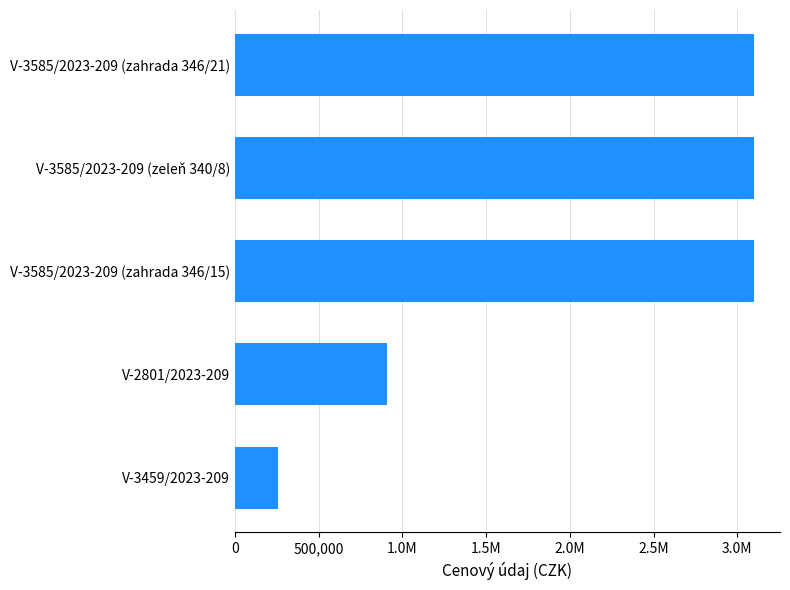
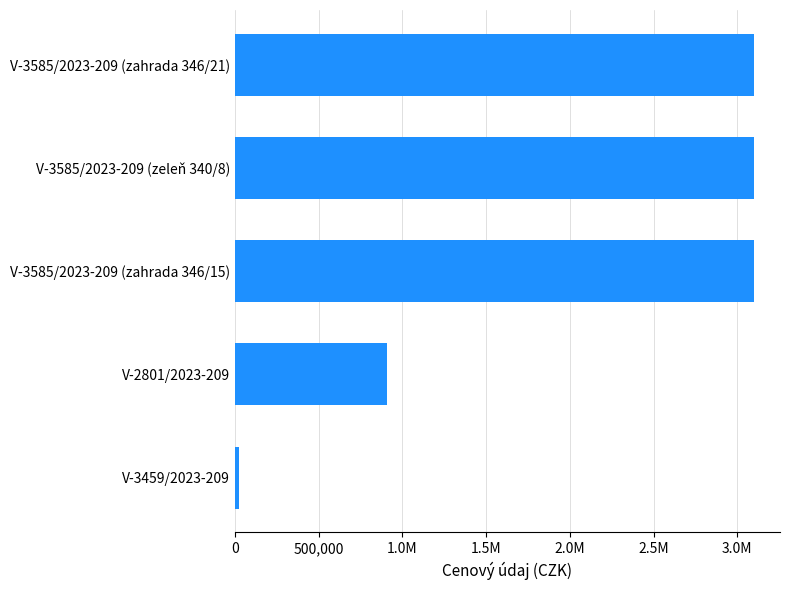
V-3459/2023-209: 260,000 -> 30,000
